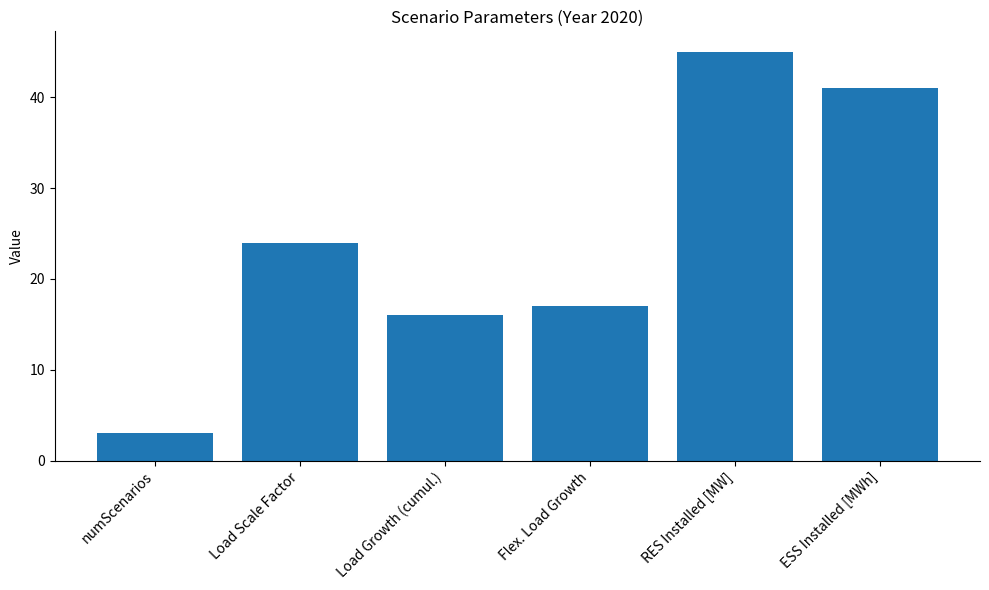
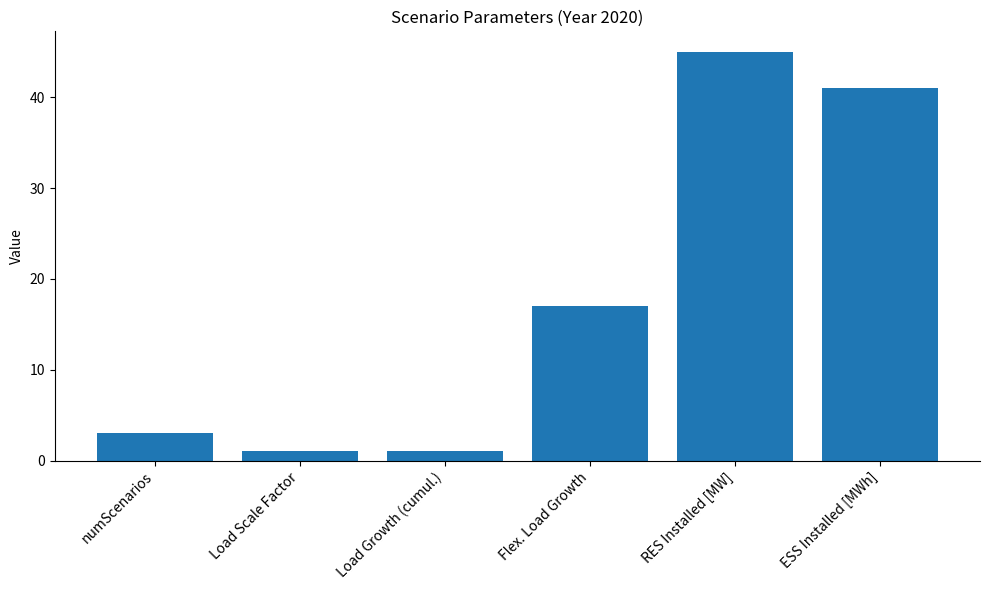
Load Scale Factor: 24 -> 1
Load Growth (cumul.): 16 -> 1
